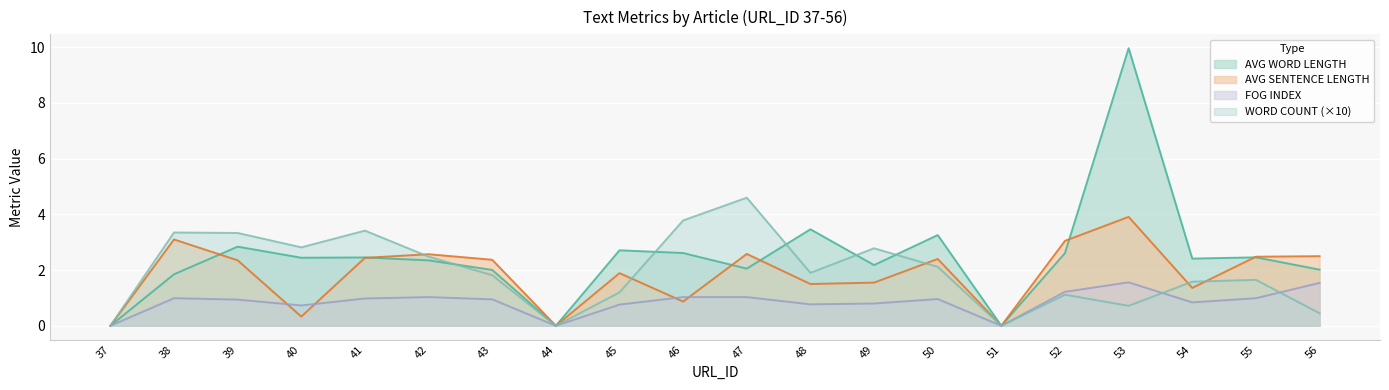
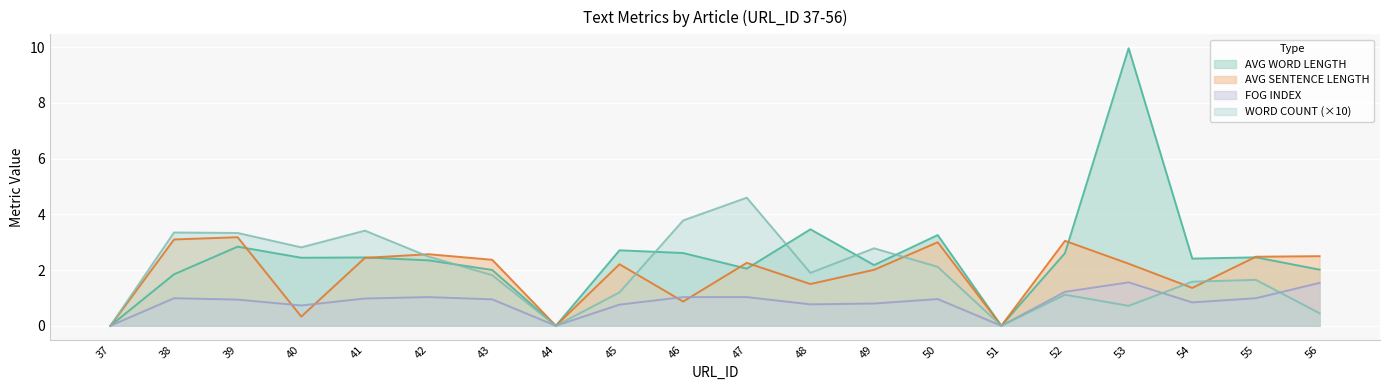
AVG SENTENCE LENGTH, 39: 2.4 -> 3.2
AVG SENTENCE LENGTH, 45: 1.9 -> 2.2
AVG SENTENCE LENGTH, 47: 2.6 -> 2.3
AVG SENTENCE LENGTH, 49: 1.6 -> 2.0
AVG SENTENCE LENGTH, 50: 2.4 -> 3.0
AVG SENTENCE LENGTH, 53: 3.9 -> 2.2
